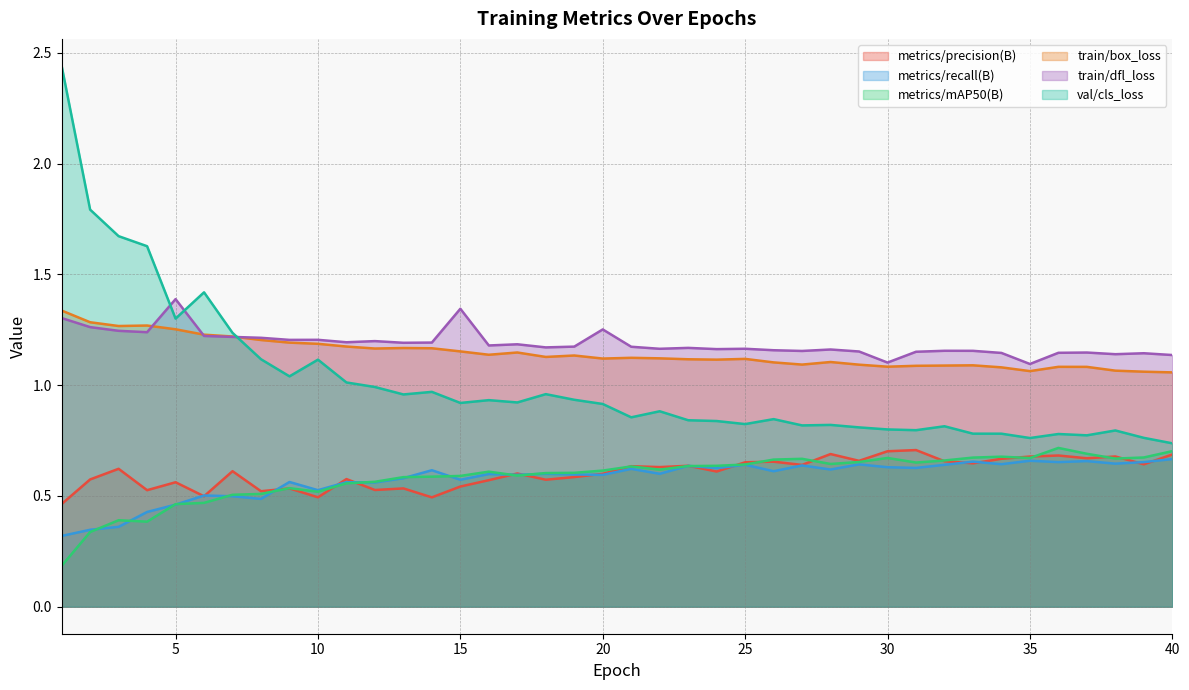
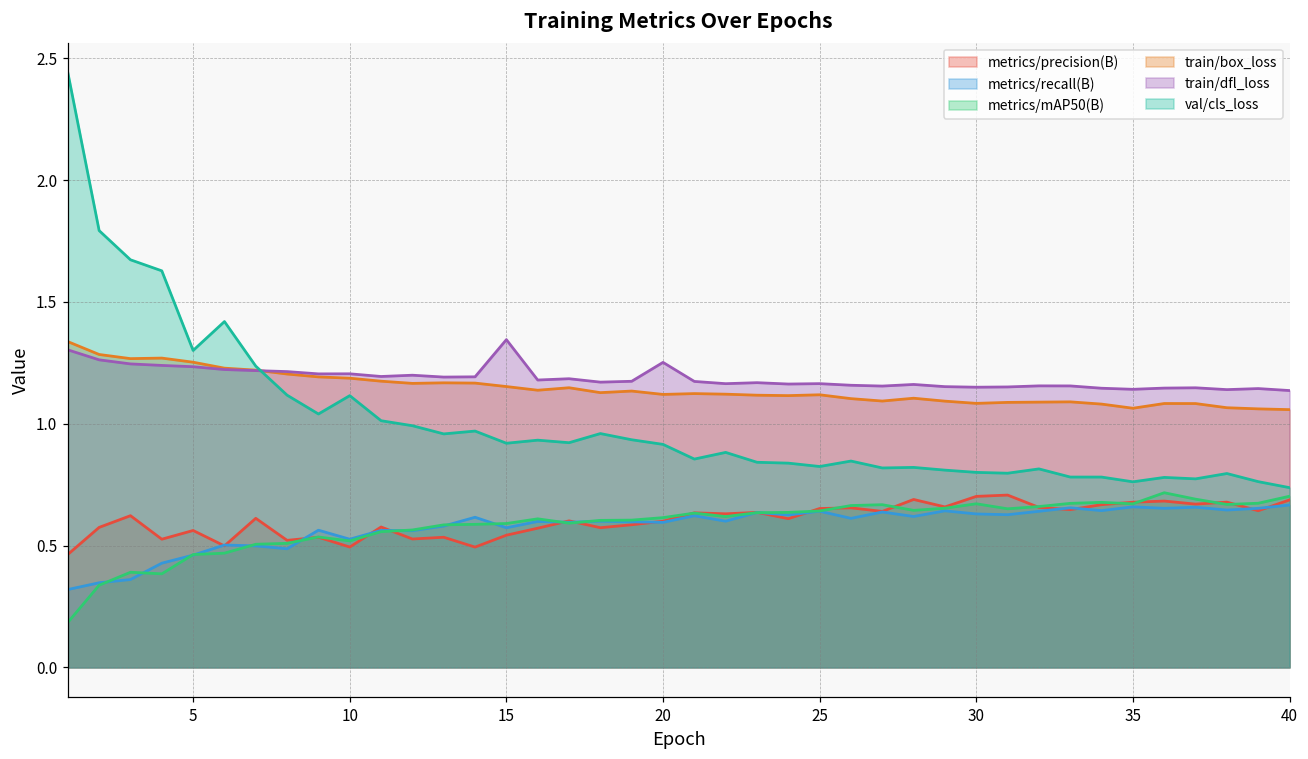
train/dfl_loss, 5: 1.39 -> 1.23
train/dfl_loss, 30: 1.10 -> 1.15
train/dfl_loss, 35: 1.10 -> 1.14
